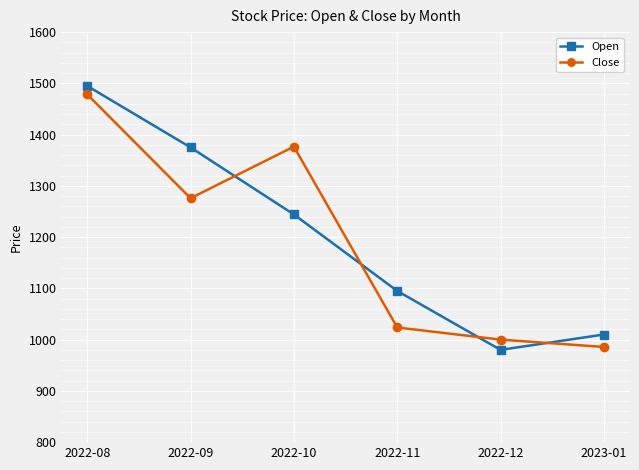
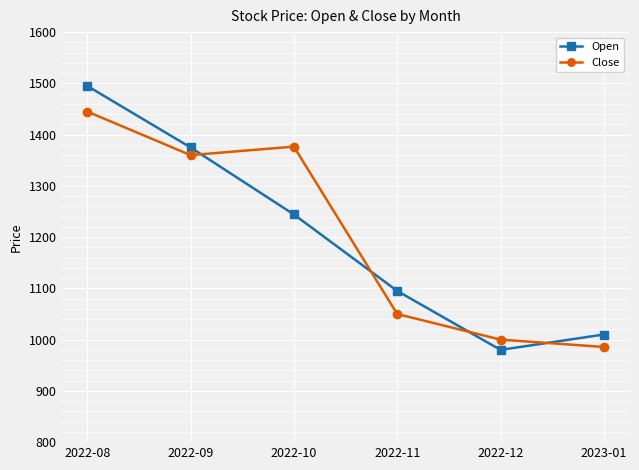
Close, 2022-08: 1480 -> 1450
Close, 2022-09: 1280 -> 1360
Close, 2022-11: 1020 -> 1050
